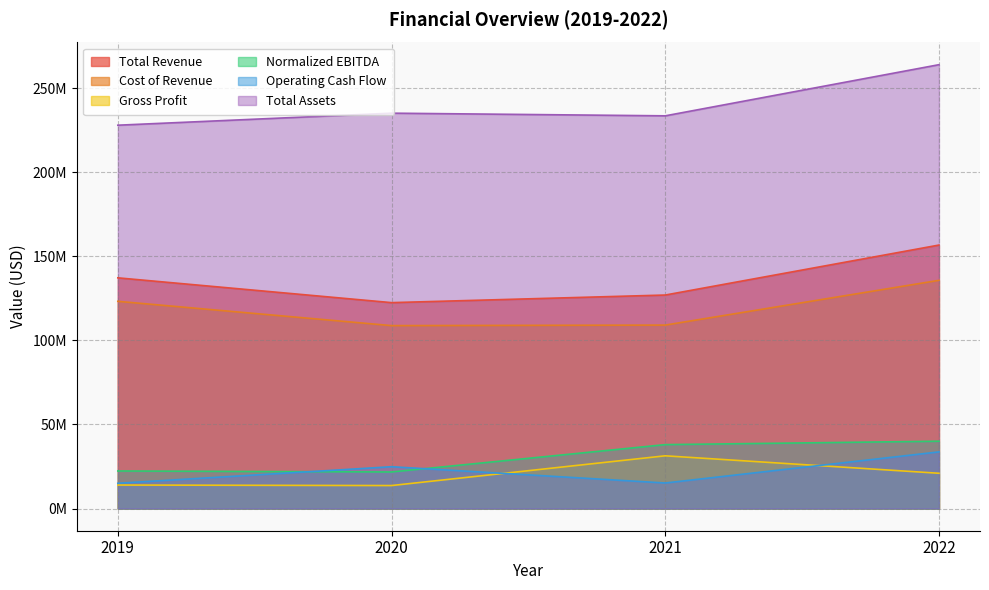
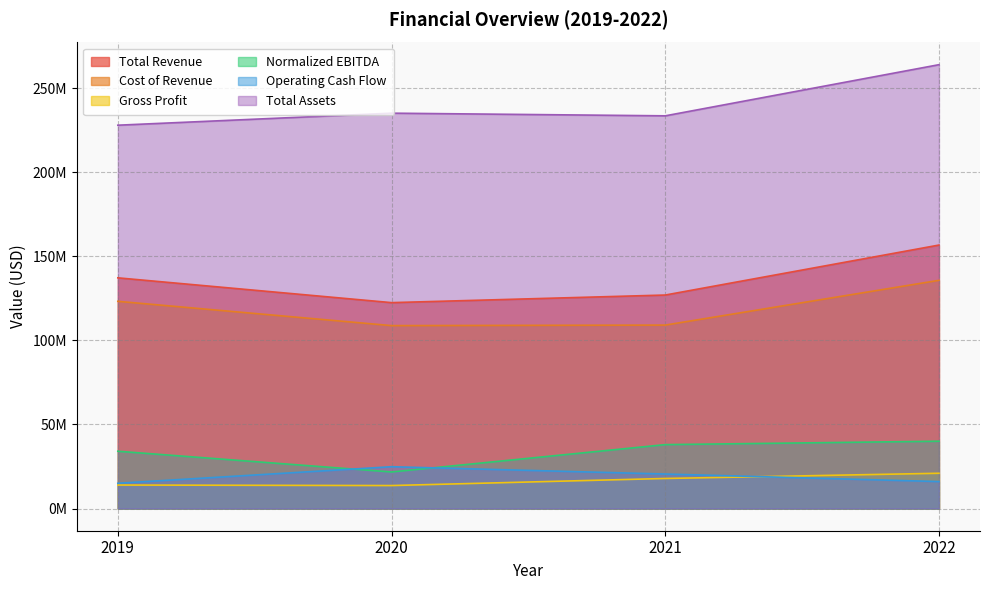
Normalized EBITDA, 2019: 22000000 -> 34000000
Gross Profit, 2021: 31000000 -> 18000000
Operating Cash Flow, 2021: 15000000 -> 21000000
Operating Cash Flow, 2022: 34000000 -> 16000000
